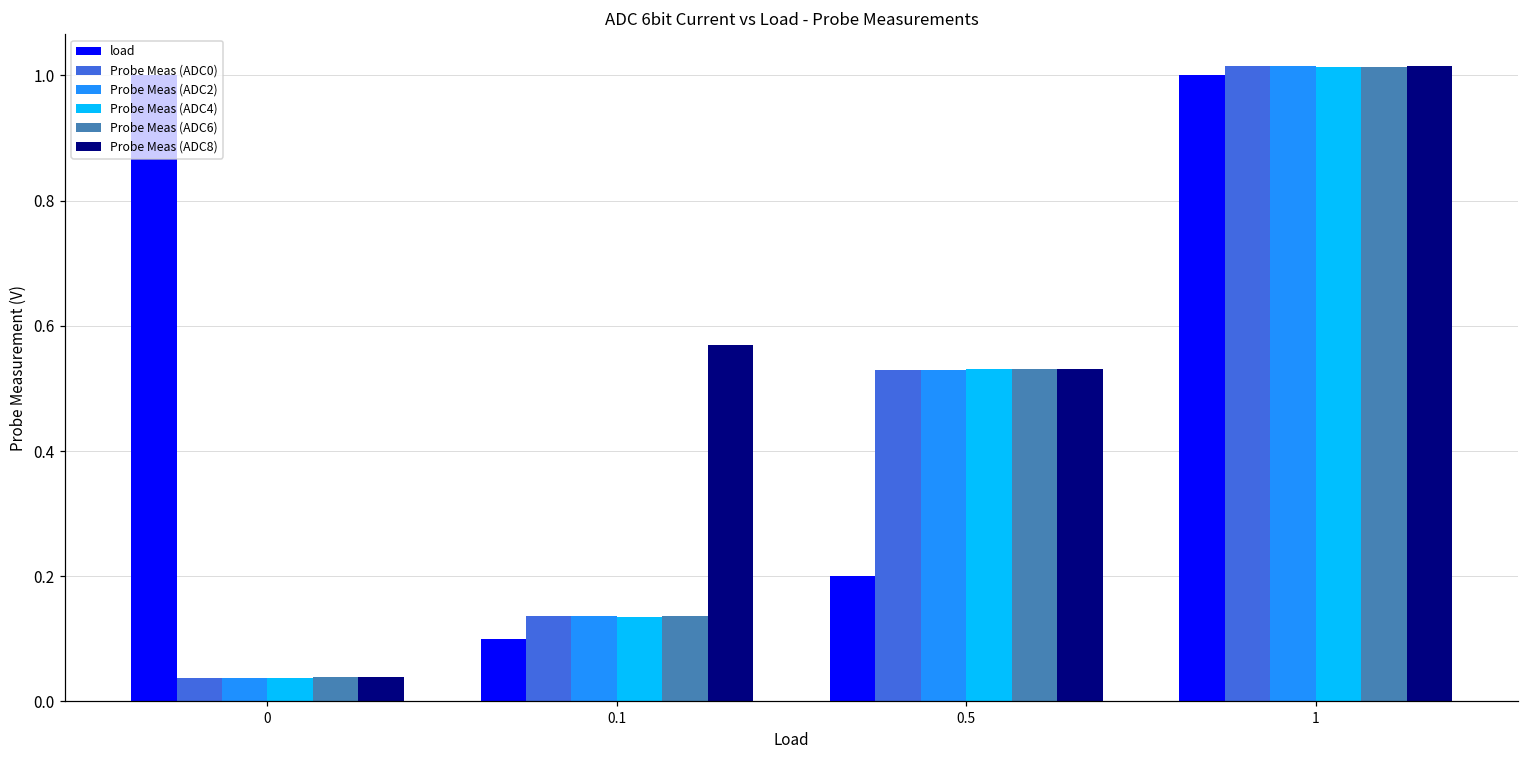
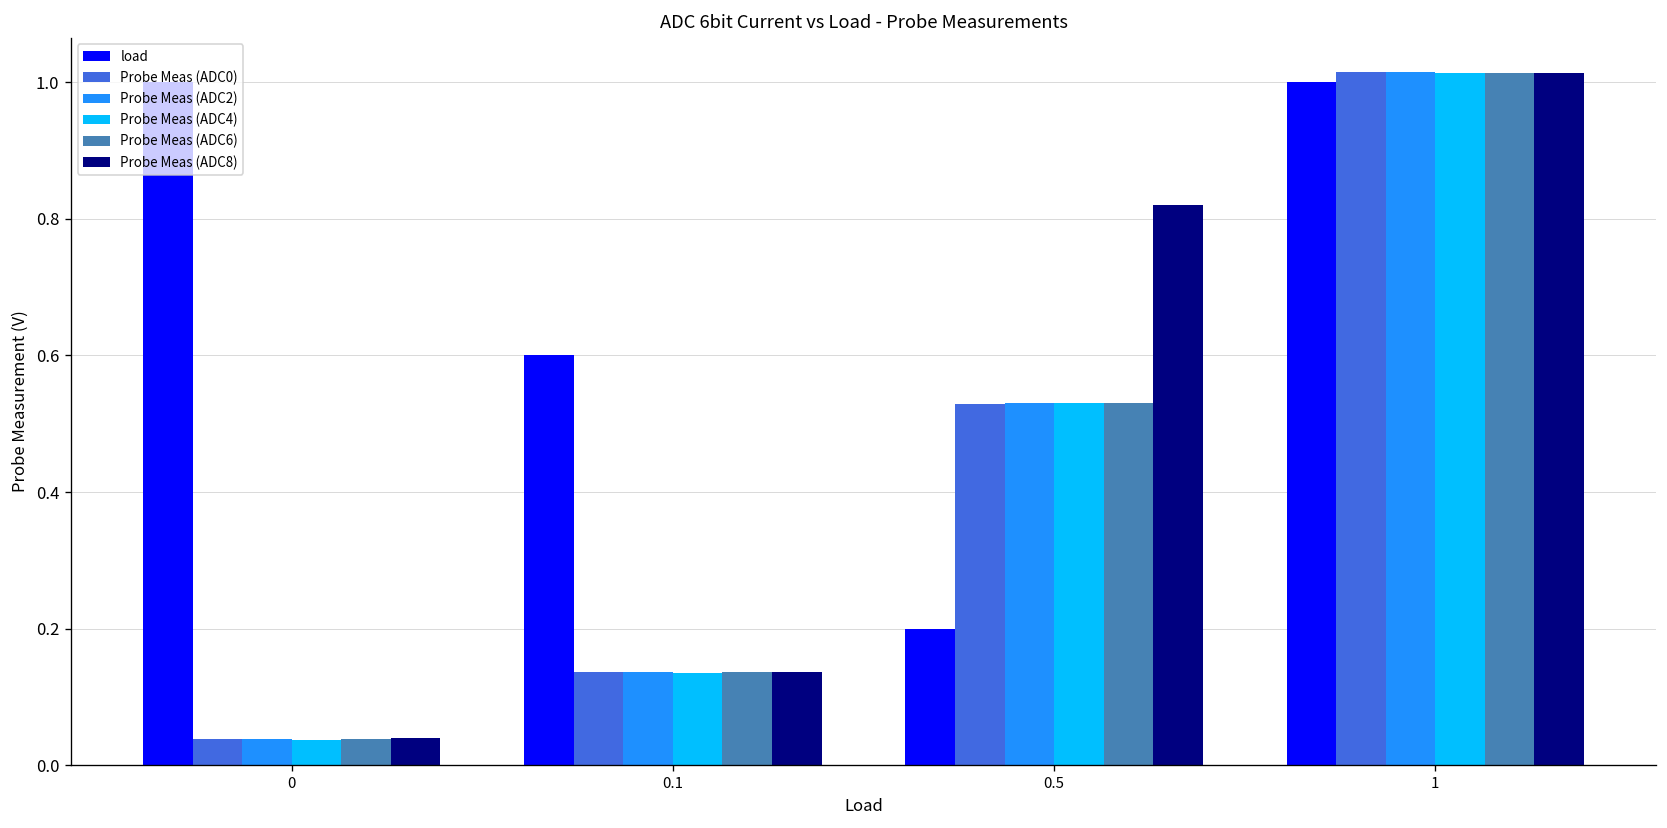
load, 0.1: 0.1 -> 0.6
Probe Meas (ADC8), 0.1: 0.57 -> 0.14
Probe Meas (ADC8), 0.5: 0.53 -> 0.82
